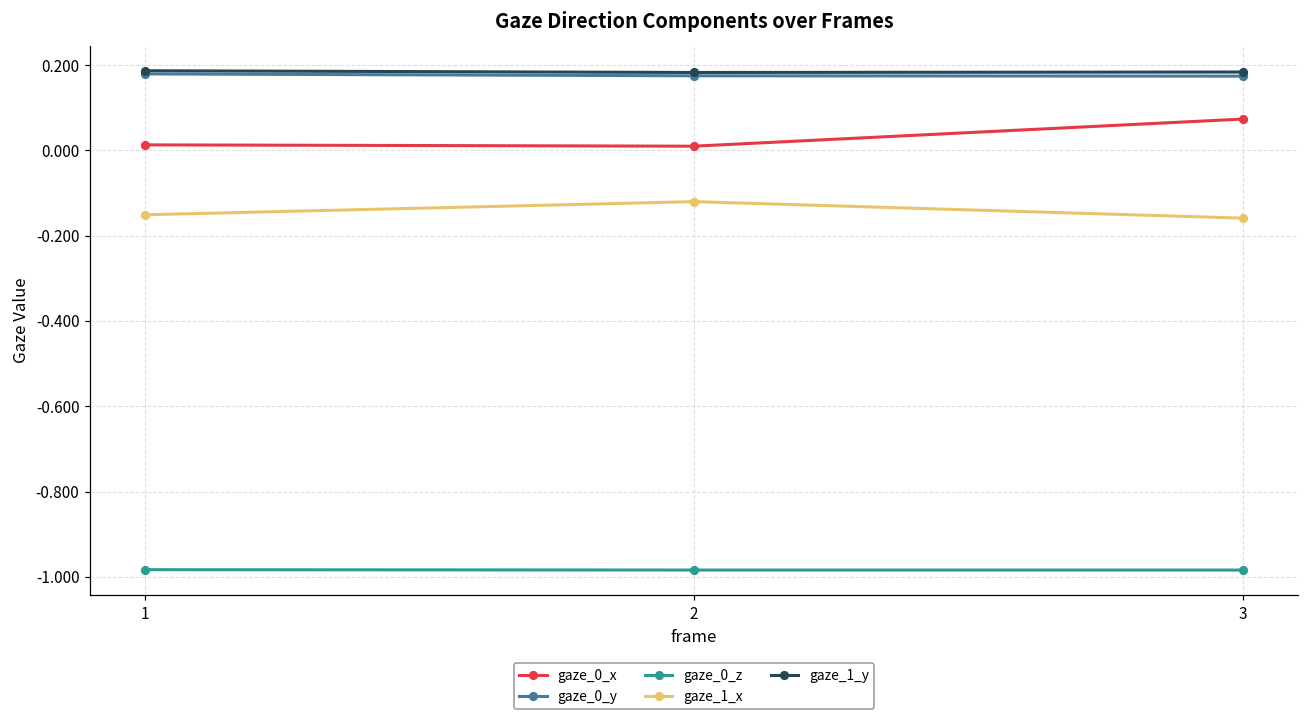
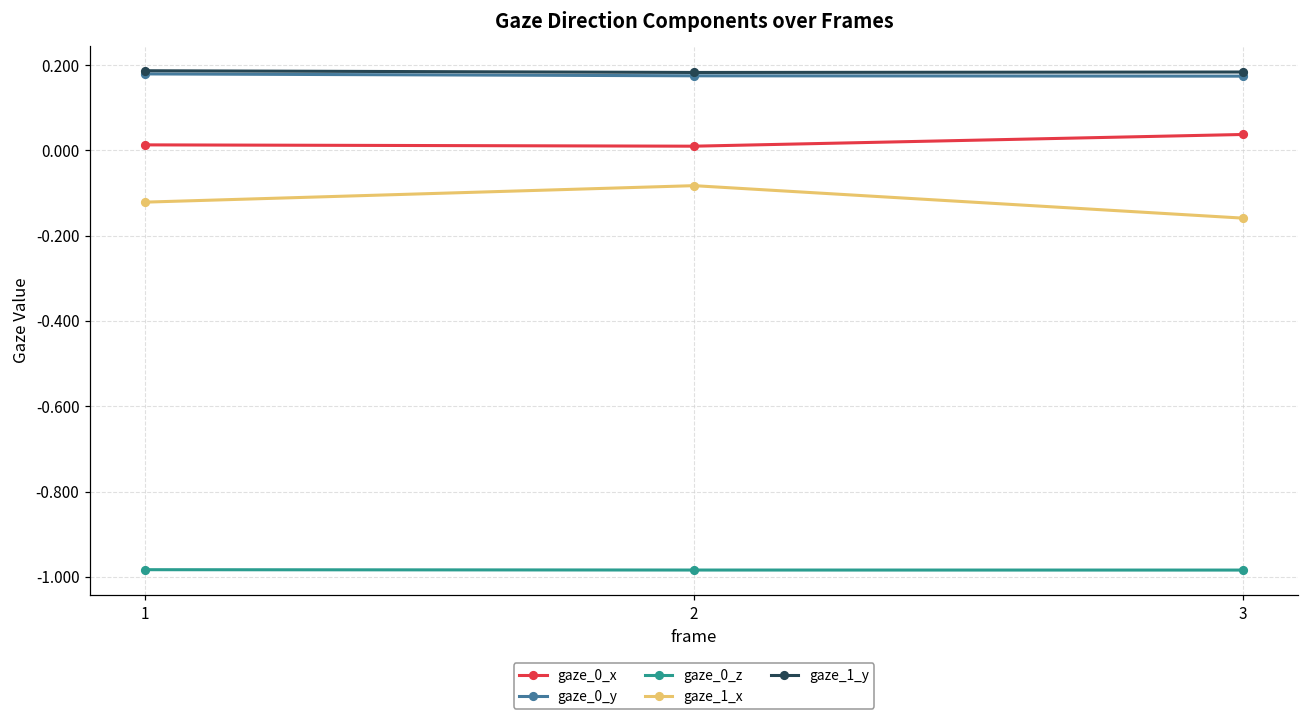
gaze_1_x, 1: -0.15 -> -0.12
gaze_1_x, 2: -0.12 -> -0.08
gaze_0_x, 3: 0.07 -> 0.04
